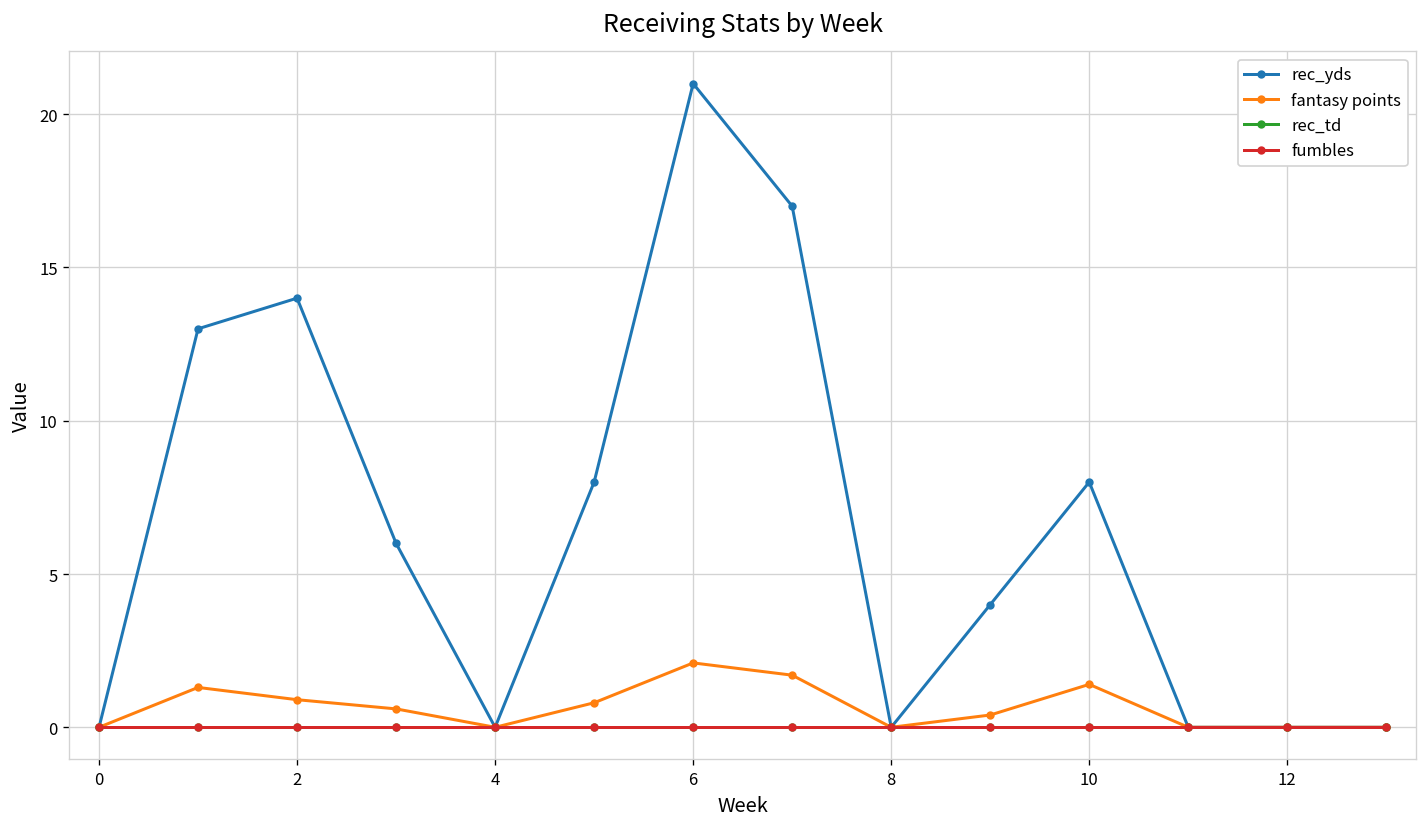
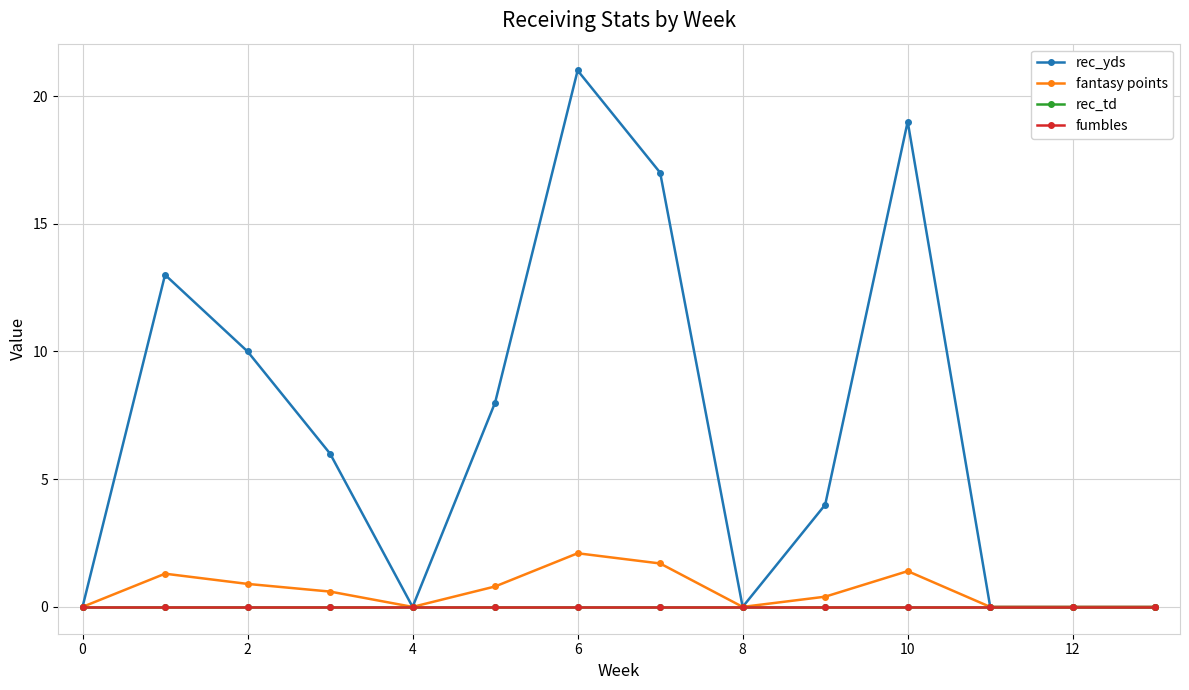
rec_yds, 2: 14 -> 10
rec_yds, 10: 8 -> 19
